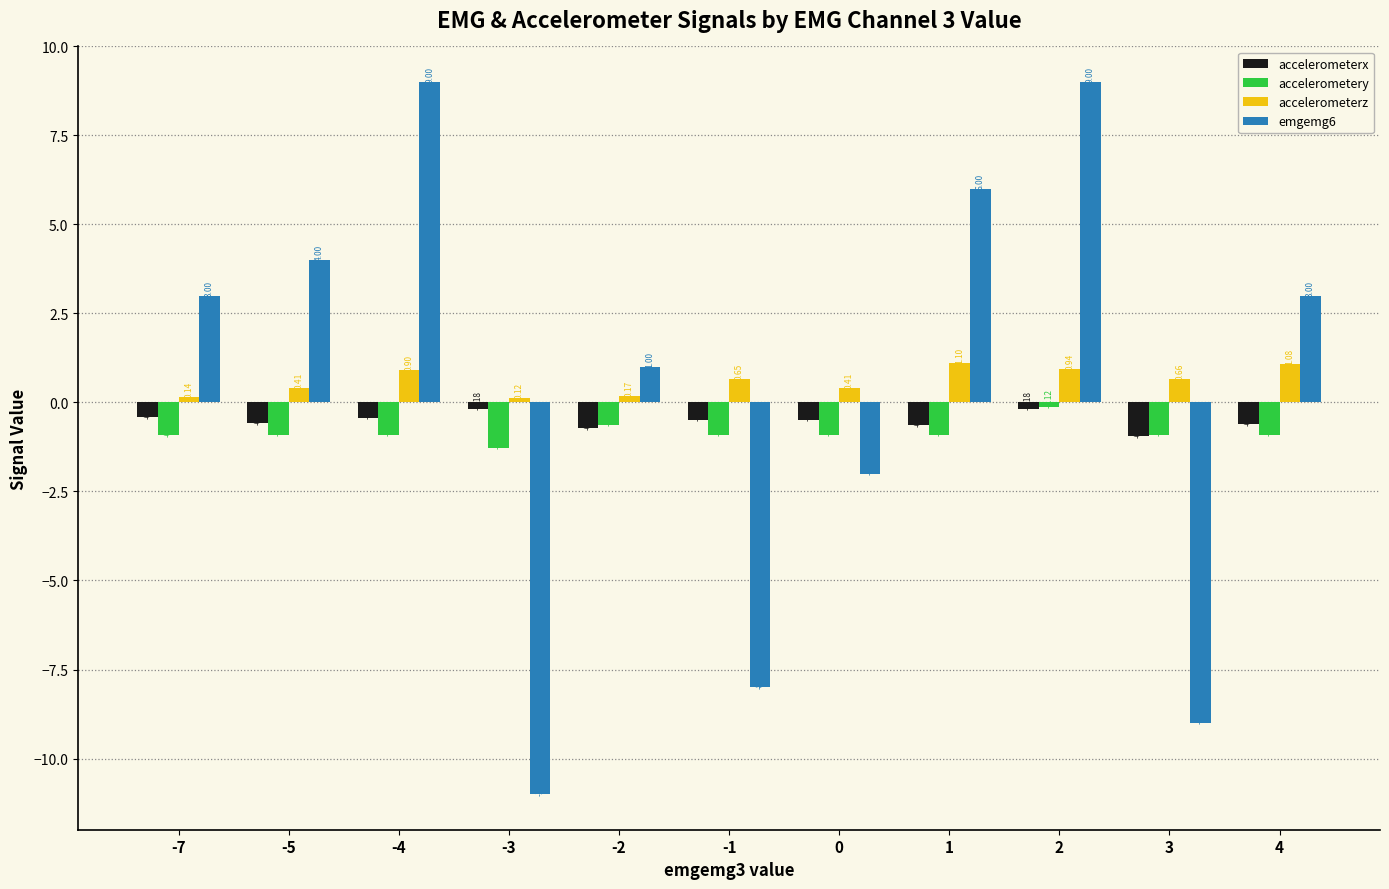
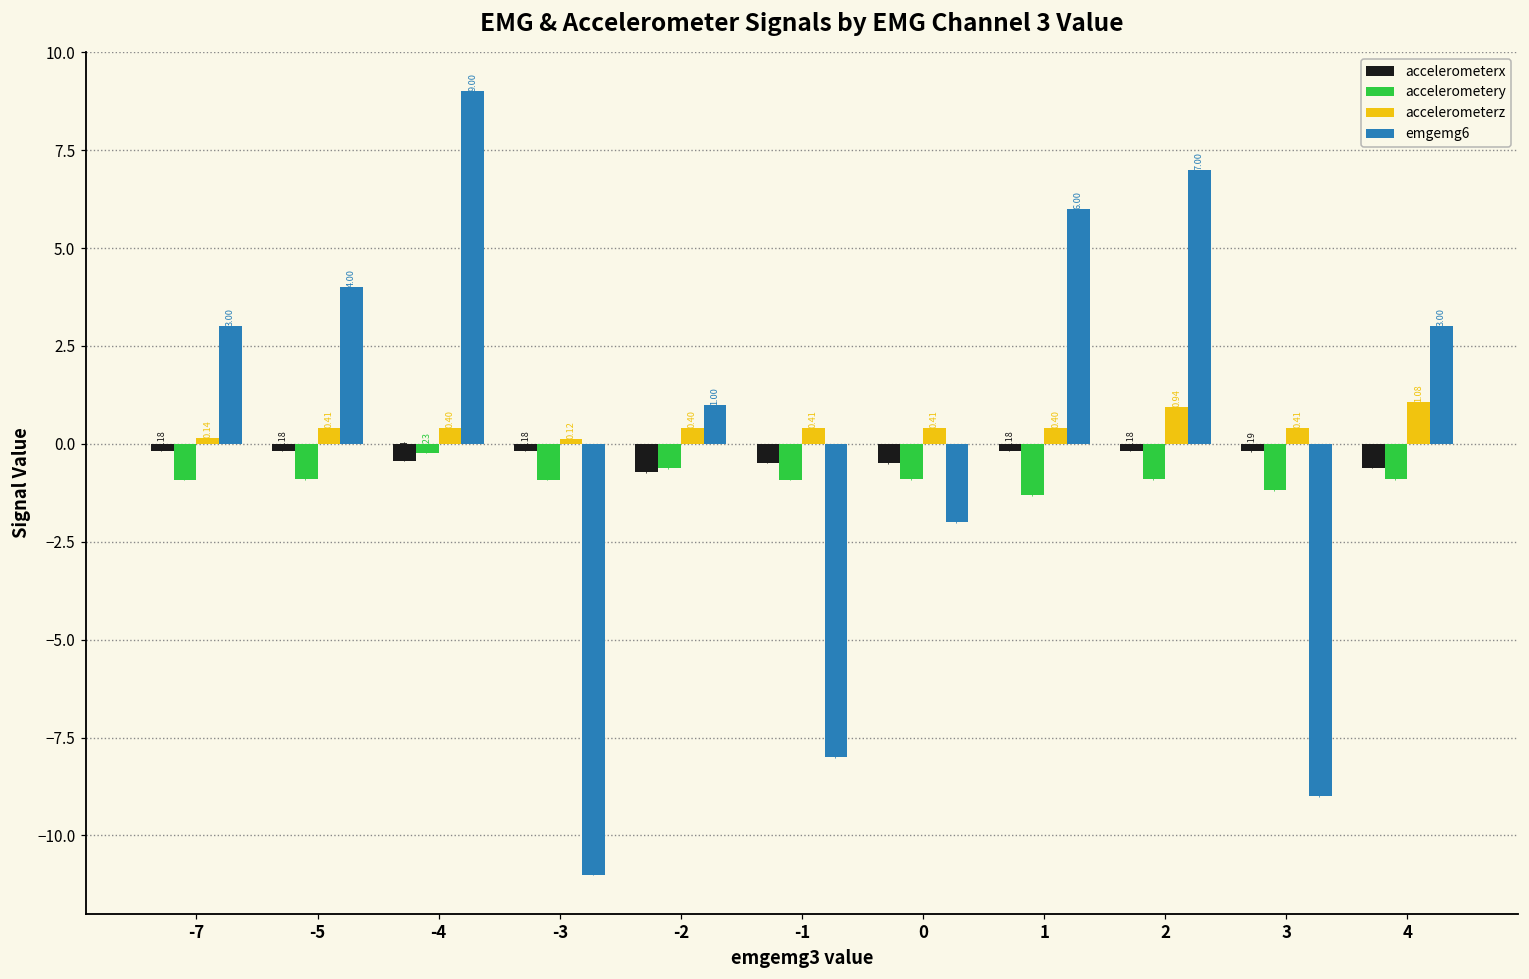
accelerometerx, -7: -0.4 -> -0.2
accelerometerx, -5: -0.6 -> -0.2
accelerometery, -4: -0.9 -> -0.2
accelerometerz, -4: 0.90 -> 0.40
accelerometery, -3: -1.3 -> -0.9
accelerometerz, -2: 0.17 -> 0.40
accelerometerz, -1: 0.65 -> 0.41
accelerometerx, 1: -0.6 -> -0.2
accelerometery, 1: -0.9 -> -1.3
accelerometerz, 1: 1.10 -> 0.40
accelerometery, 2: -0.1 -> -0.9
emgemg6, 2: 9.00 -> 7.00
accelerometerx, 3: -1.0 -> -0.2
accelerometery, 3: -0.9 -> -1.2
accelerometerz, 3: 0.66 -> 0.41
